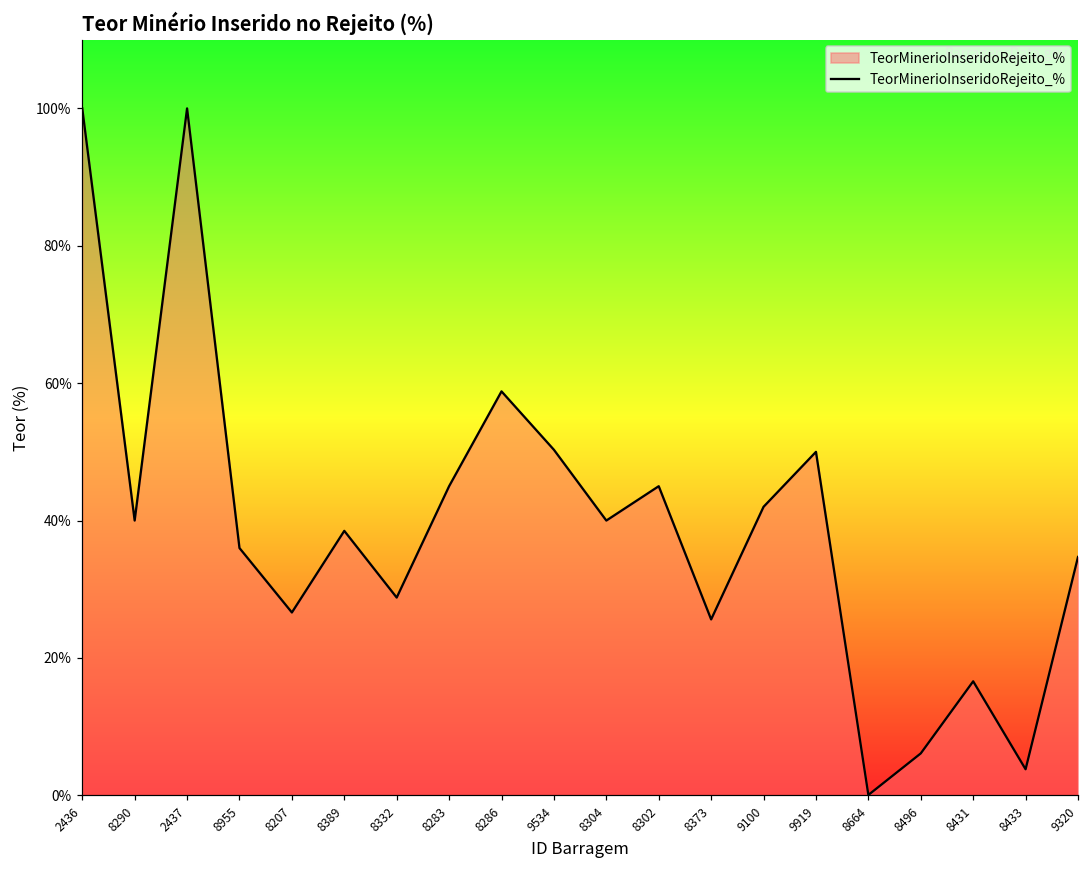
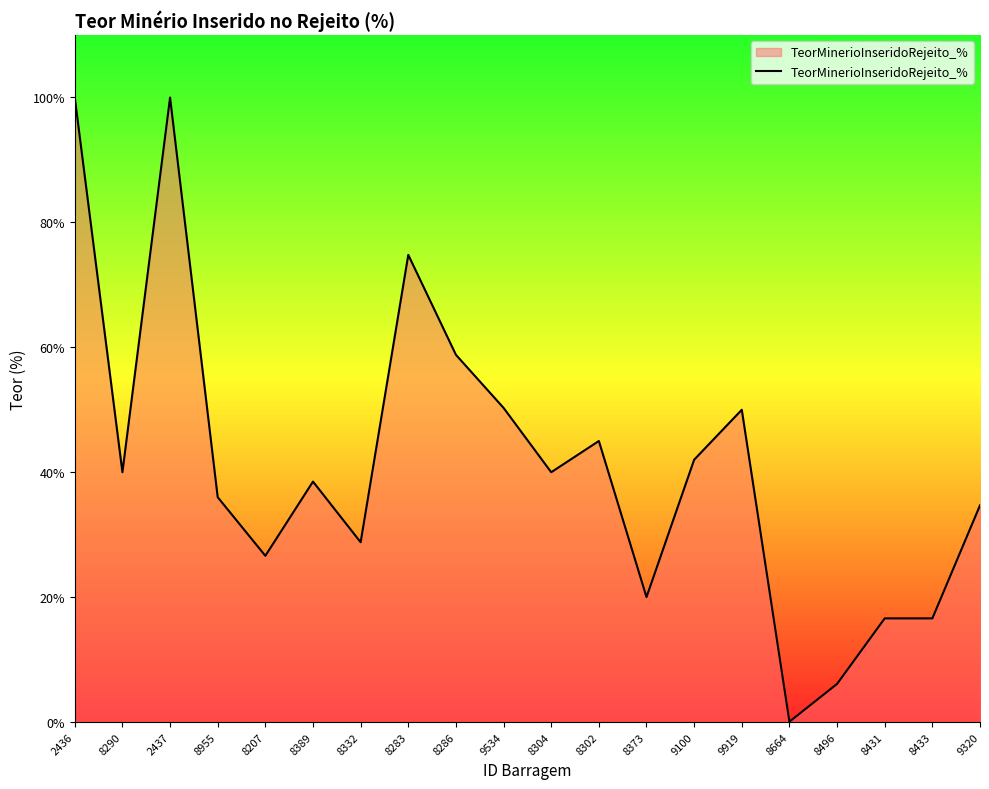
8283: 45% -> 75%
8373: 26% -> 20%
8433: 4% -> 17%
